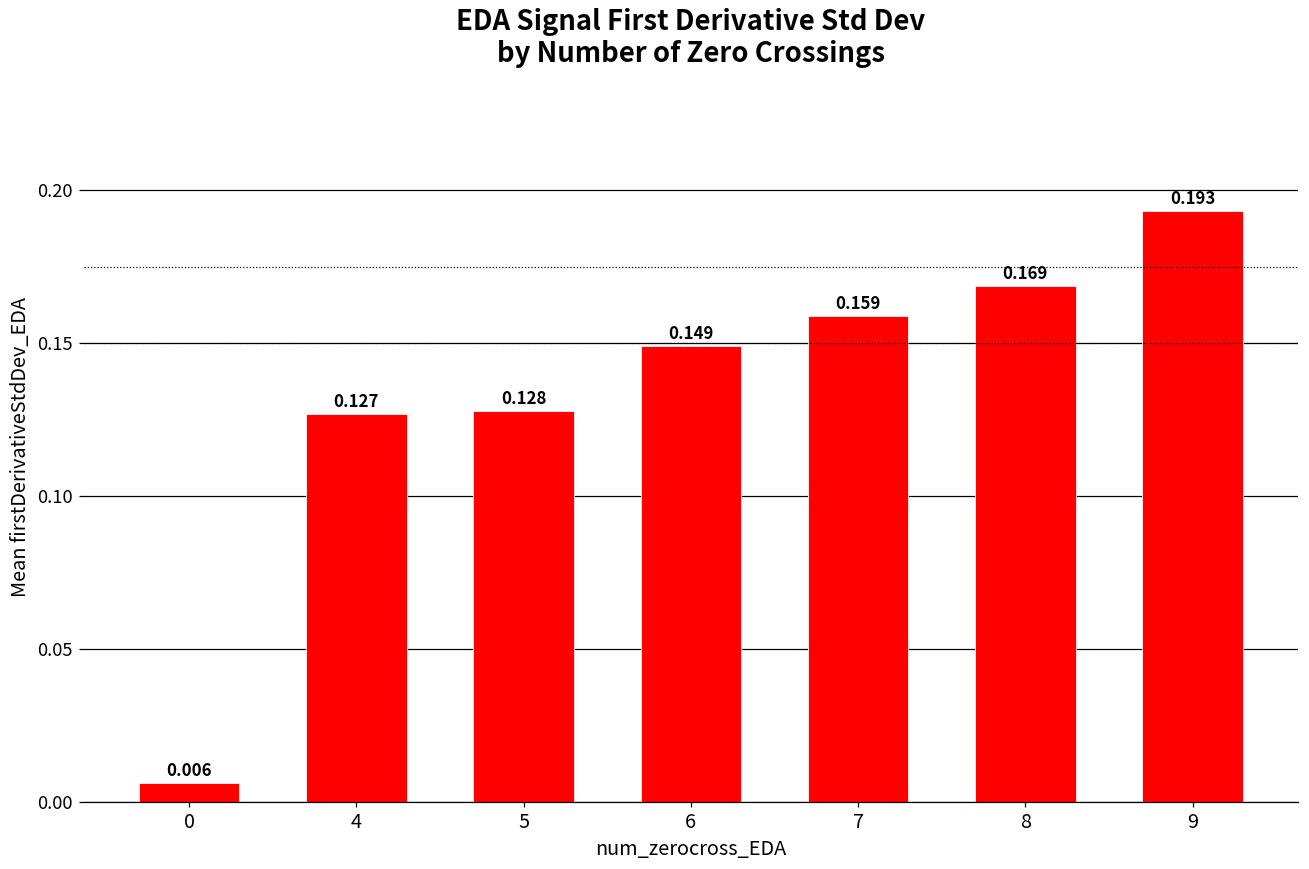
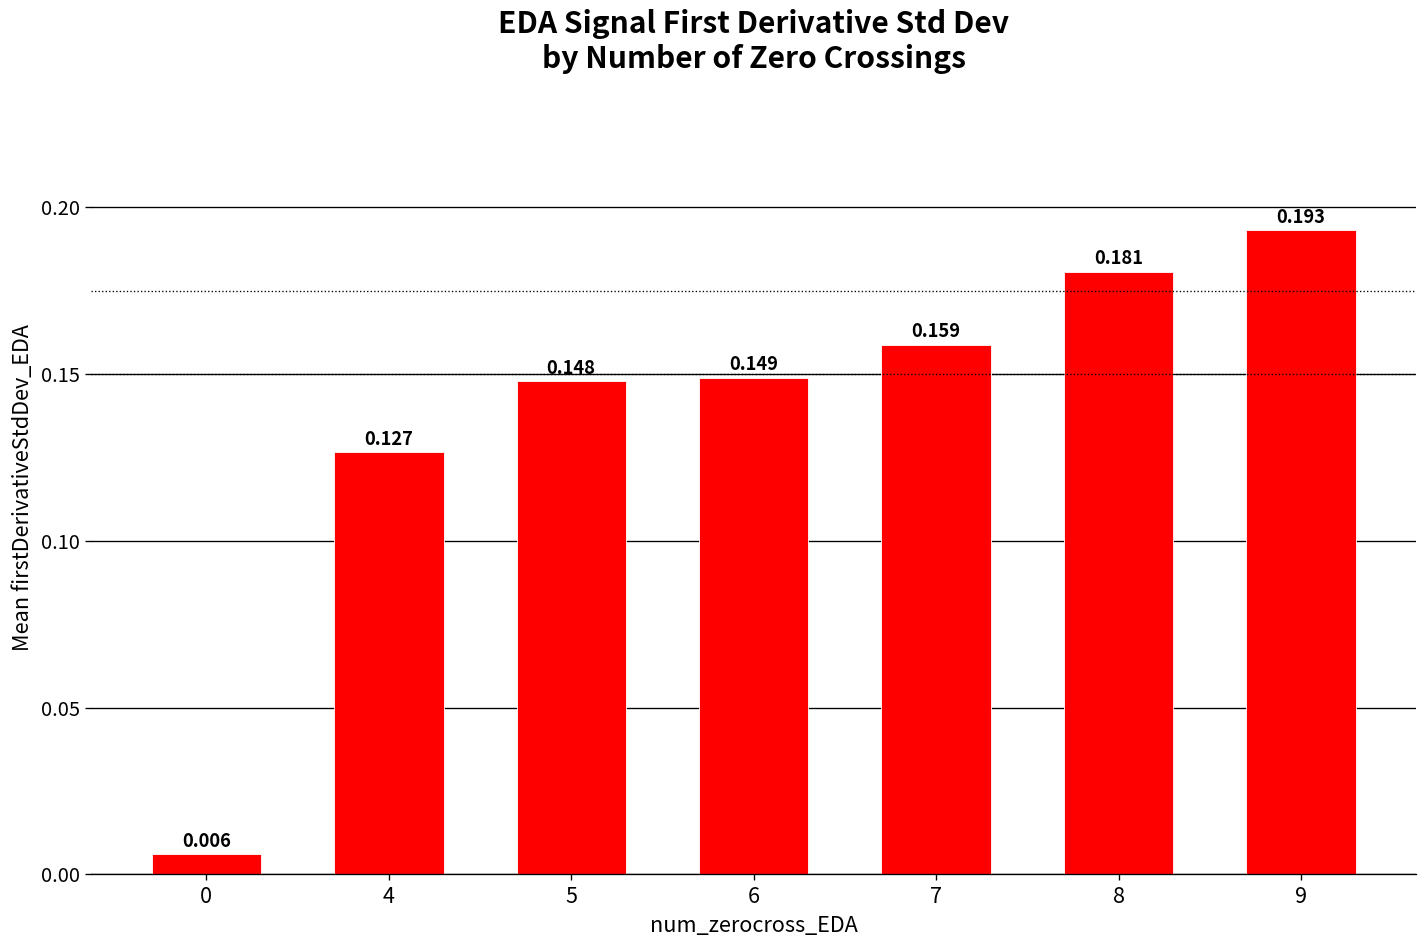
5: 0.128 -> 0.148
8: 0.169 -> 0.181
